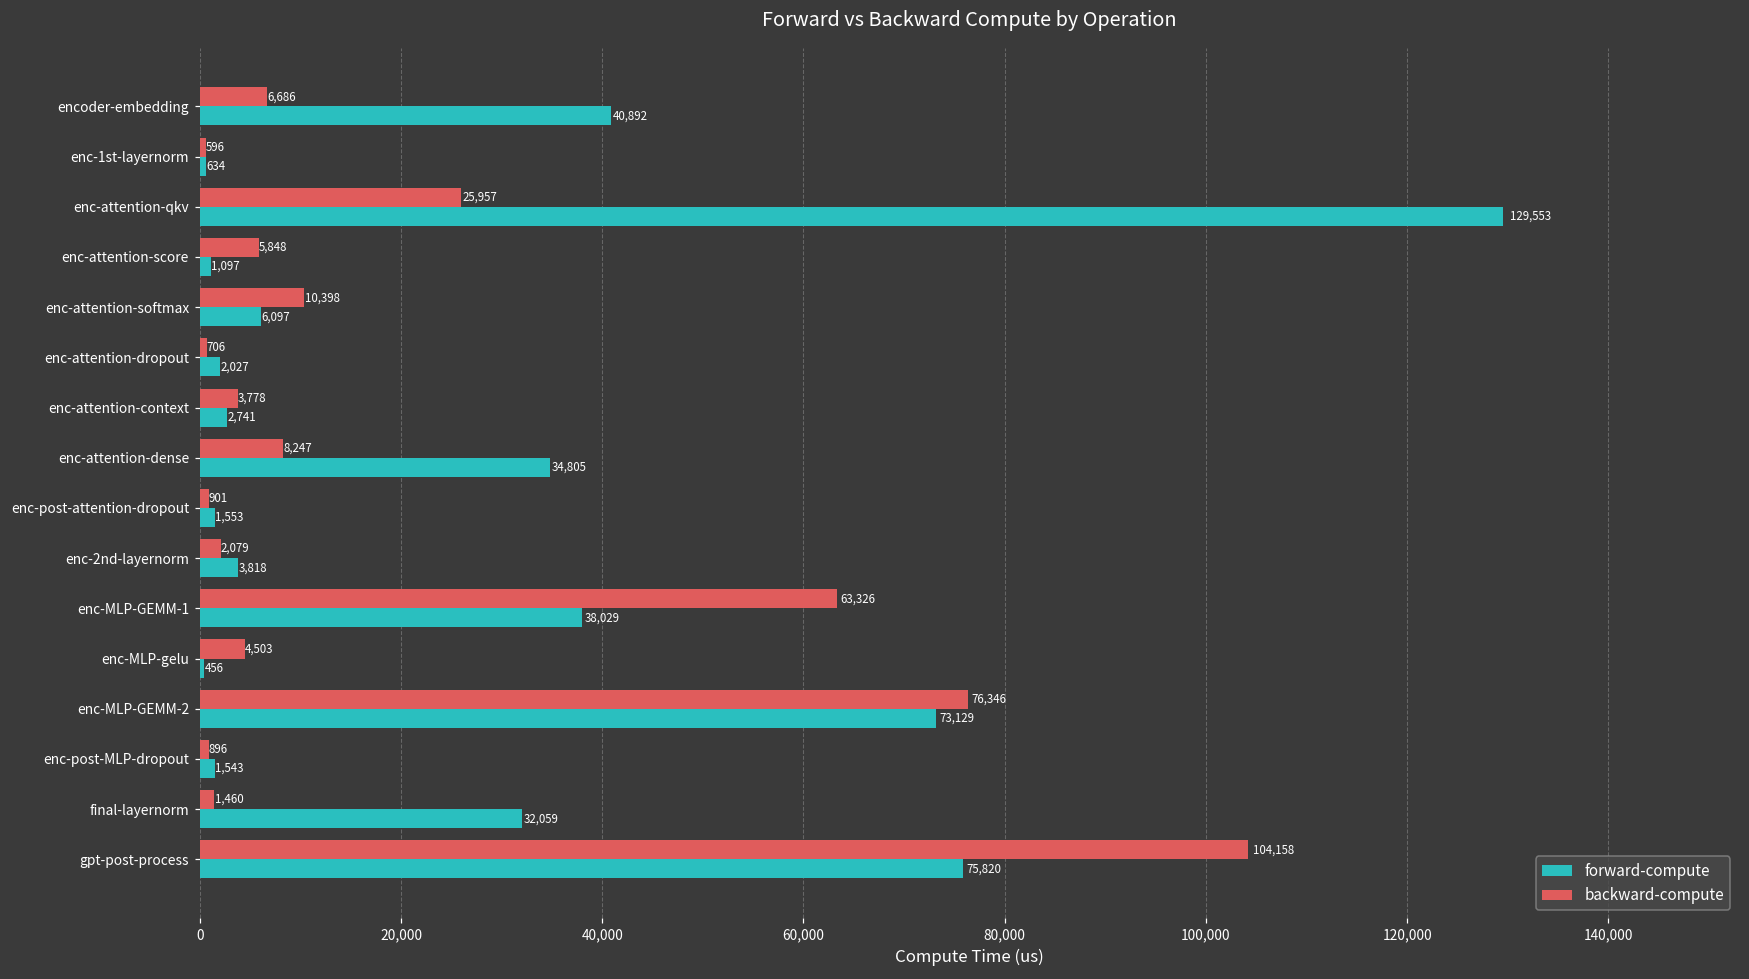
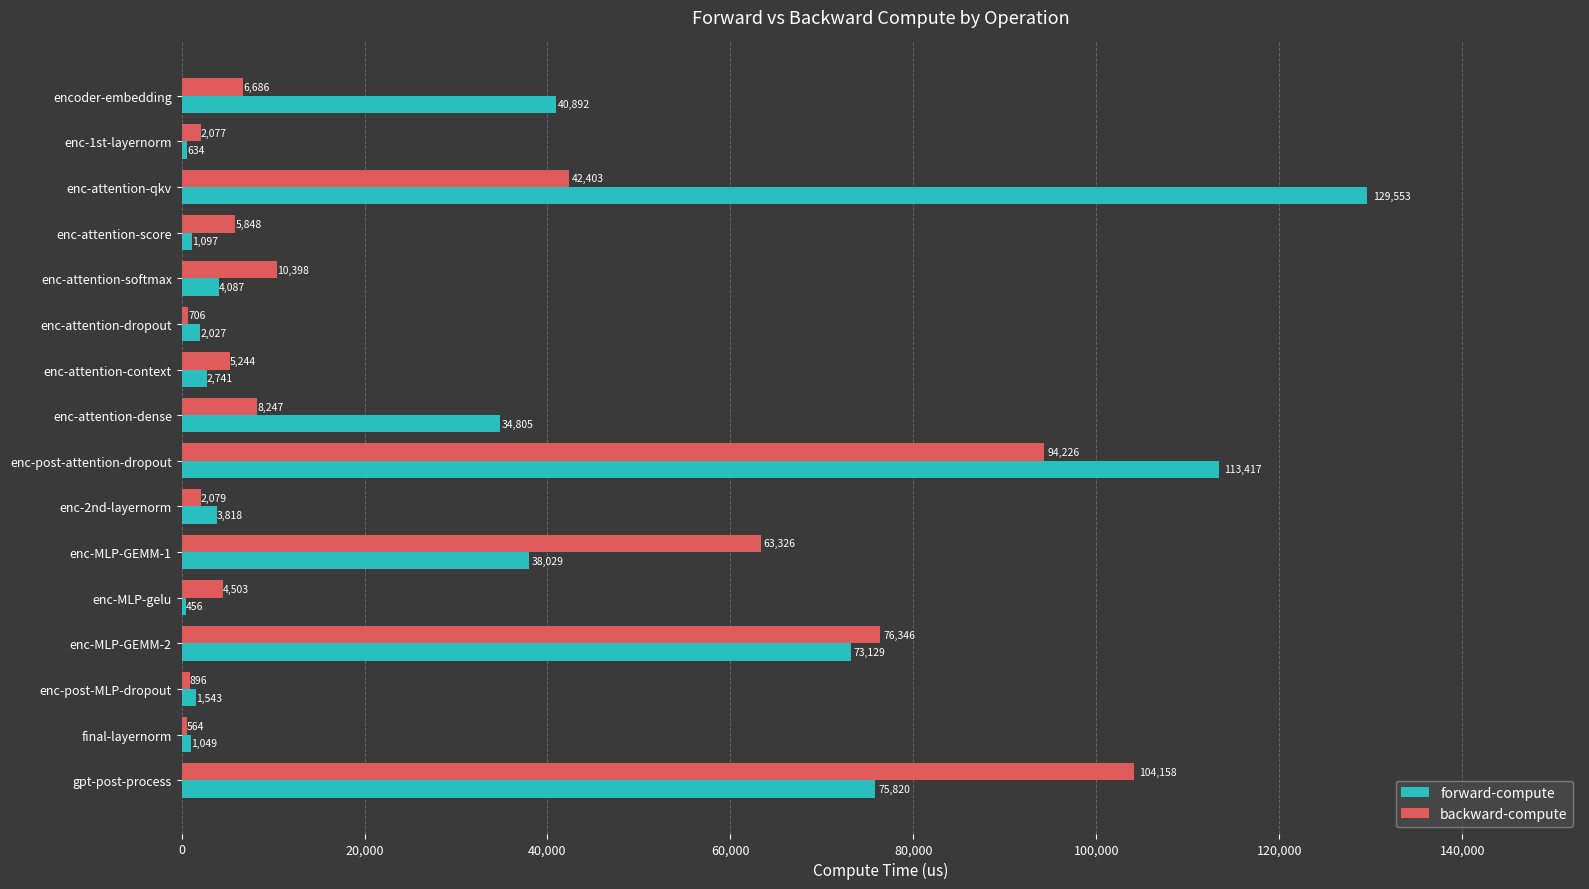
backward-compute, enc-1st-layernorm: 596 -> 2,077
backward-compute, enc-attention-qkv: 25,957 -> 42,403
forward-compute, enc-attention-softmax: 6,097 -> 4,087
backward-compute, enc-attention-context: 3,778 -> 5,244
backward-compute, enc-post-attention-dropout: 901 -> 94,226
forward-compute, enc-post-attention-dropout: 1,553 -> 113,417
backward-compute, final-layernorm: 1,460 -> 564
forward-compute, final-layernorm: 32,059 -> 1,049
